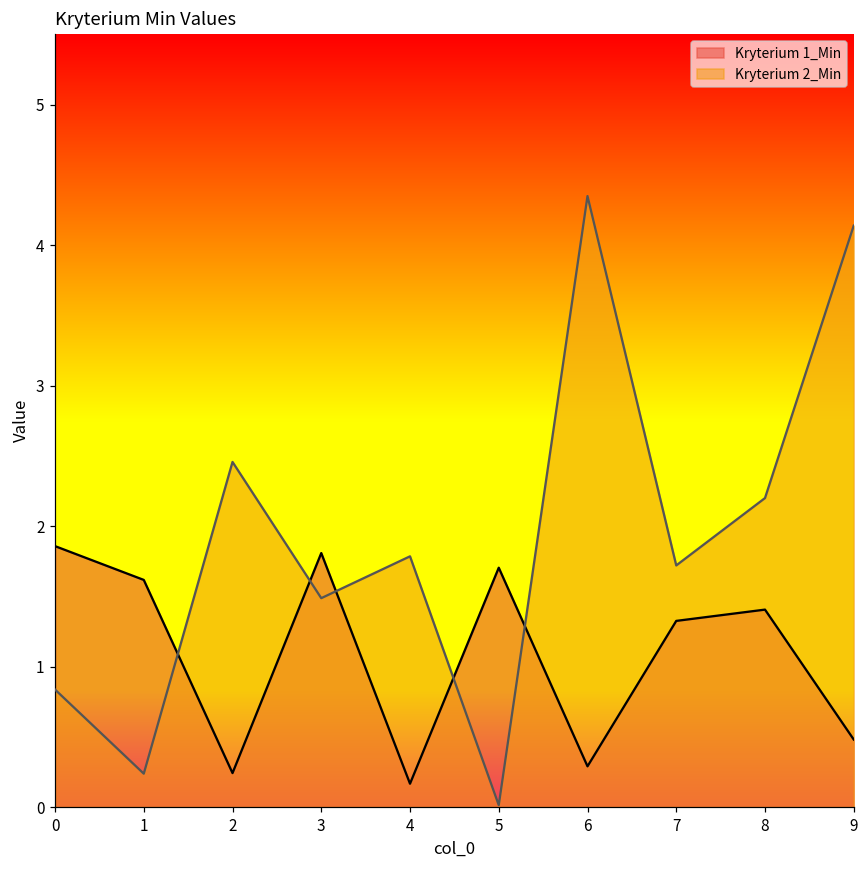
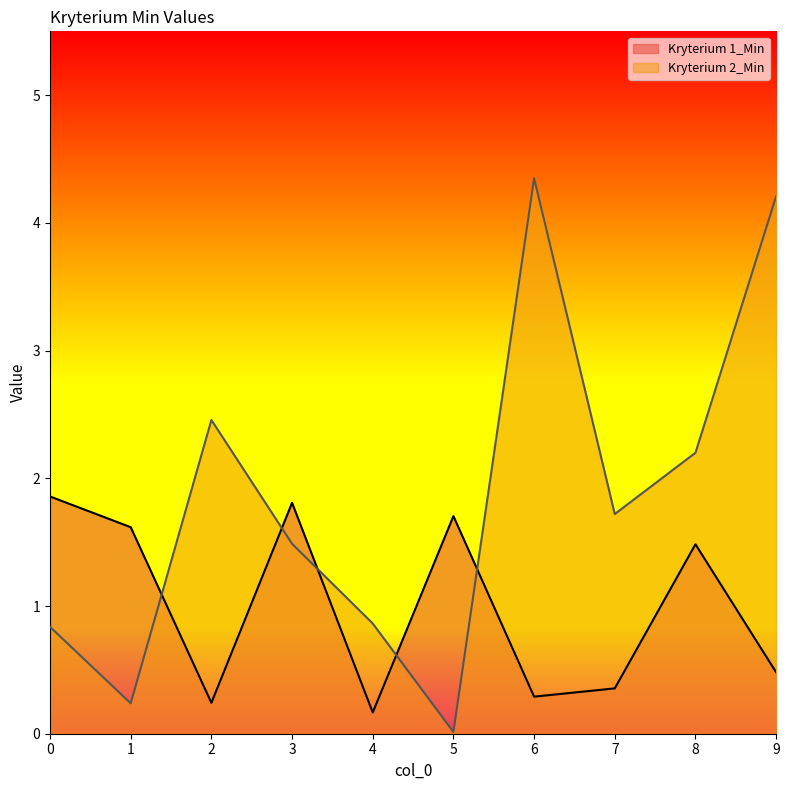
Kryterium 2_Min, 4: 1.79 -> 0.86
Kryterium 1_Min, 7: 1.33 -> 0.36
Kryterium 1_Min, 8: 1.41 -> 1.48
Kryterium 2_Min, 9: 4.14 -> 4.21
